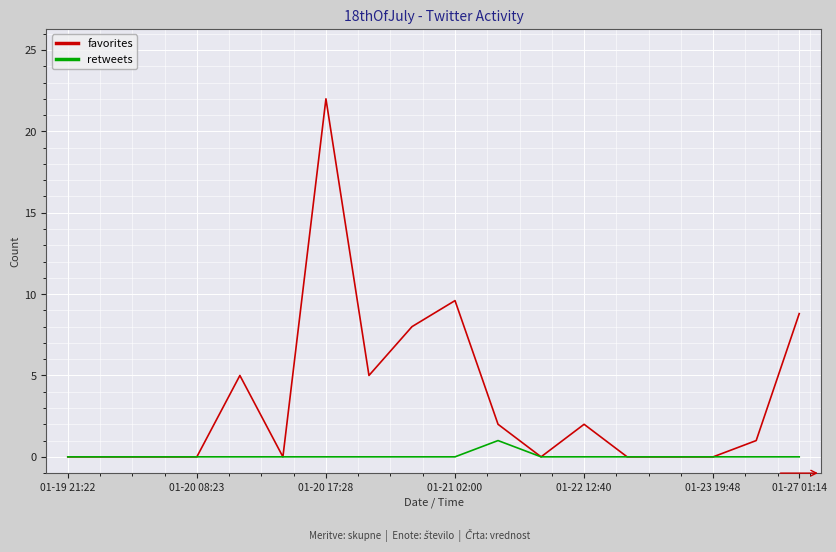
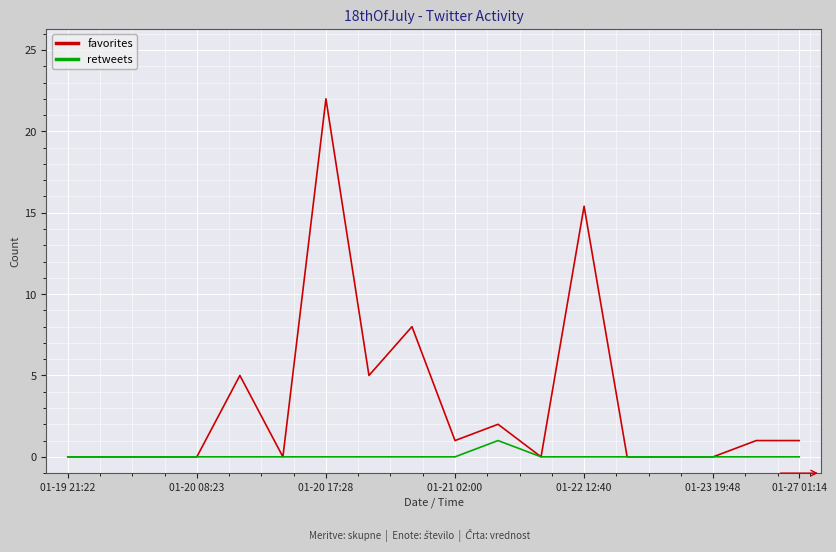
favorites, 01-21 02:00: 9.6 -> 1.0
favorites, 01-22 12:40: 2.0 -> 15.4
favorites, 01-27 01:14: 8.8 -> 1.0
